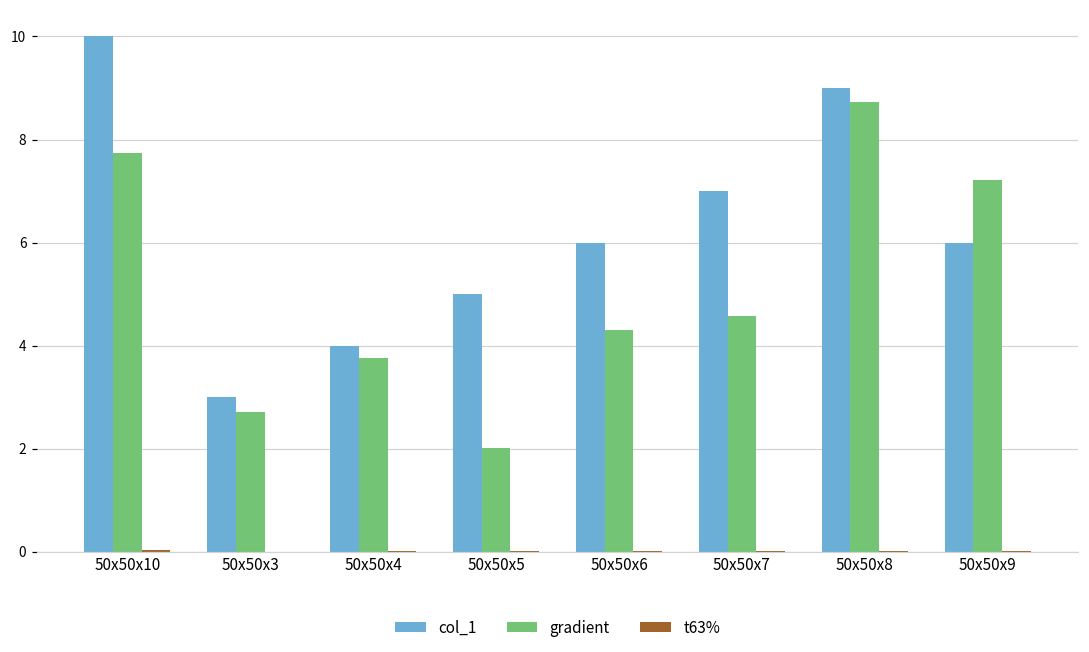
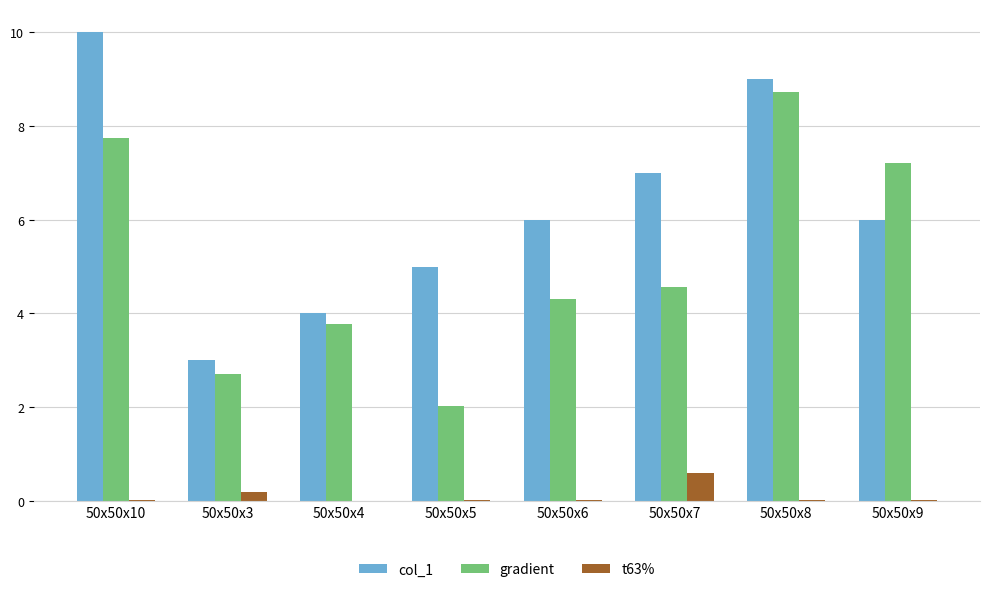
t63%, 50x50x3: 0.0 -> 0.2
t63%, 50x50x7: 0.0 -> 0.6
